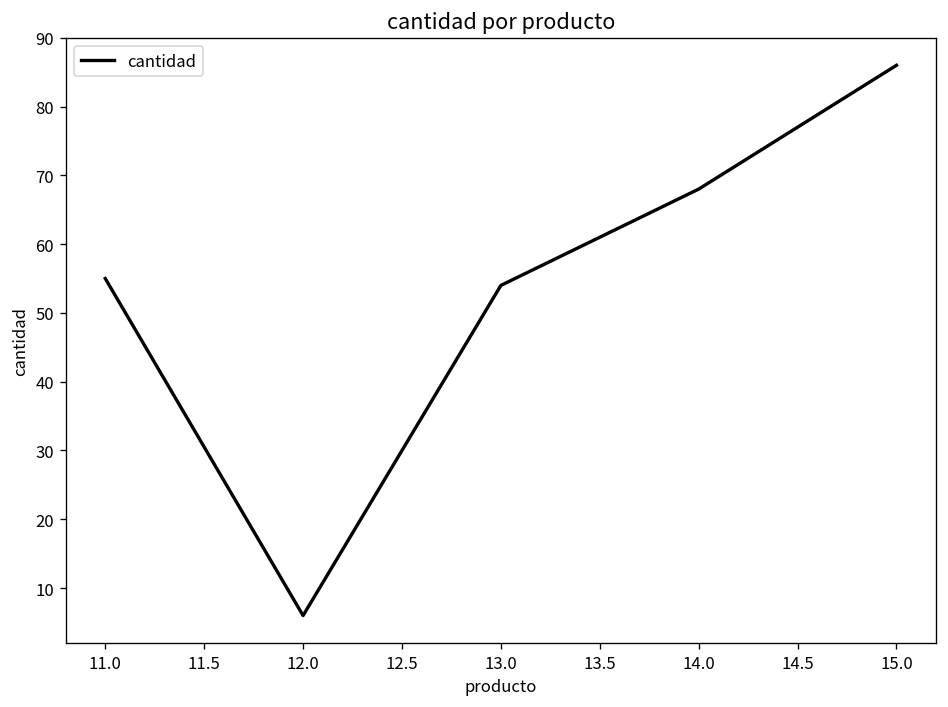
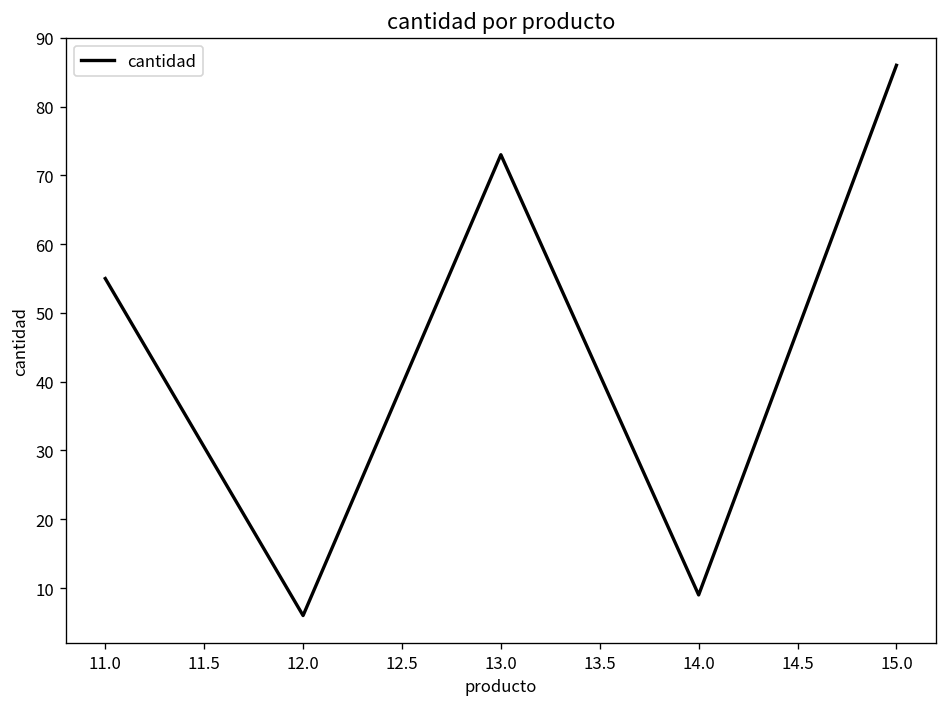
13.0: 54 -> 73
14.0: 68 -> 9
